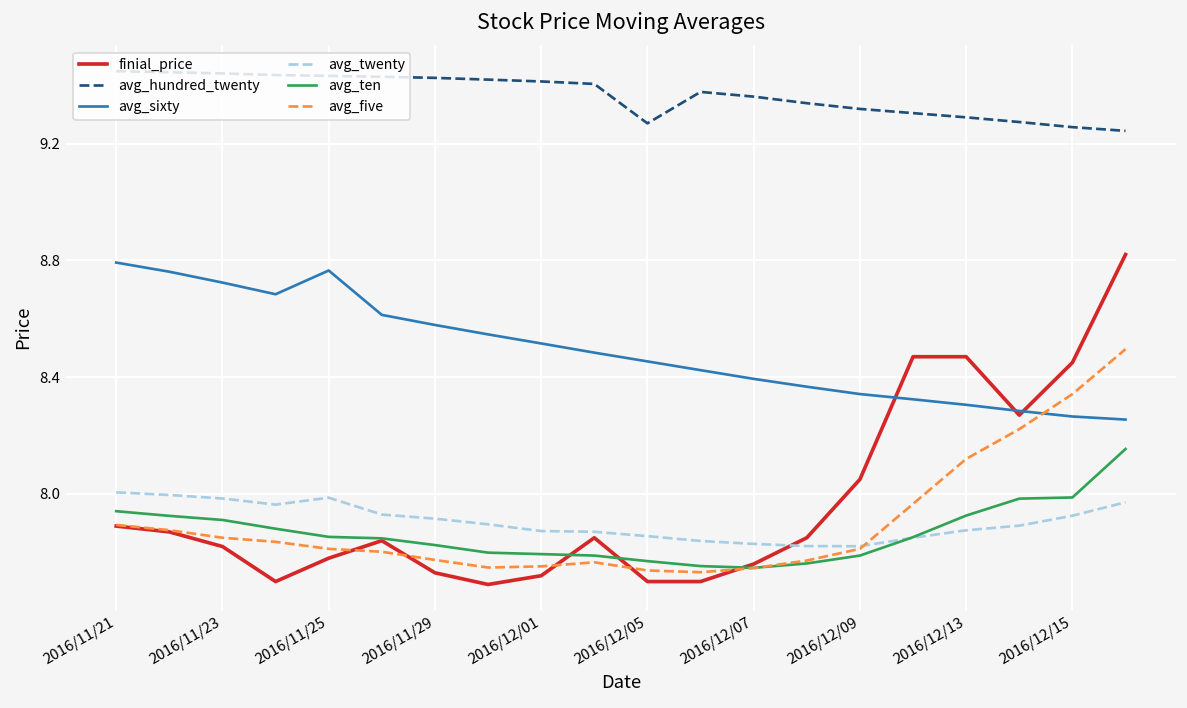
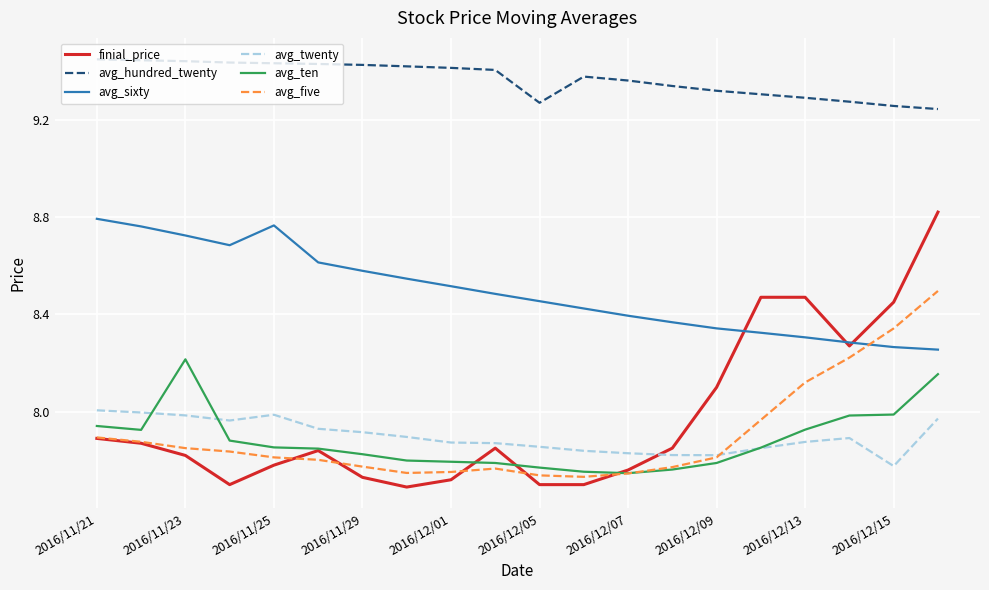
avg_ten, 2016/11/23: 7.91 -> 8.22
finial_price, 2016/12/09: 8.05 -> 8.10
avg_twenty, 2016/12/15: 7.93 -> 7.78
